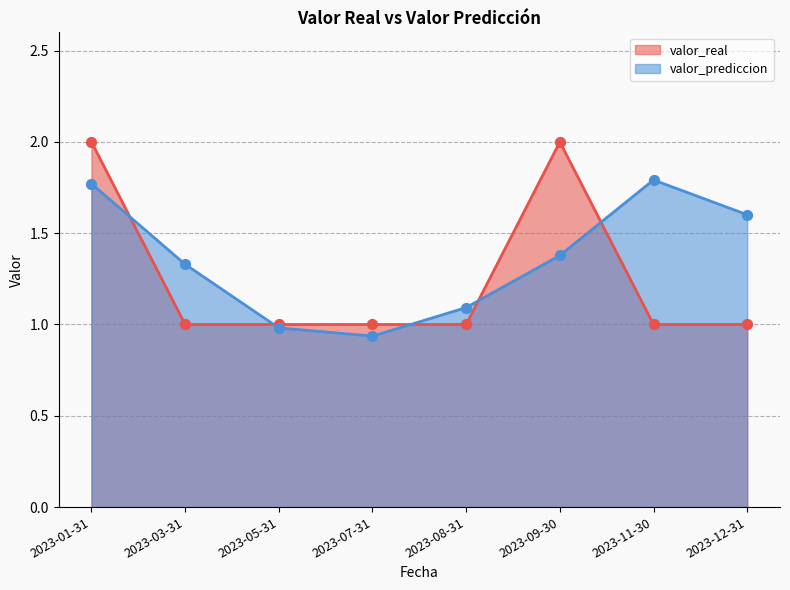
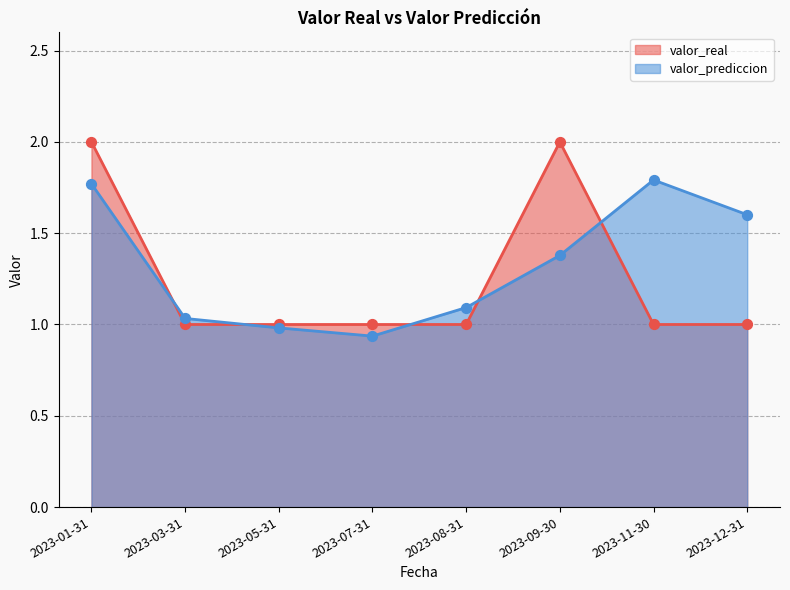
valor_prediccion, 2023-03-31: 1.33 -> 1.03
